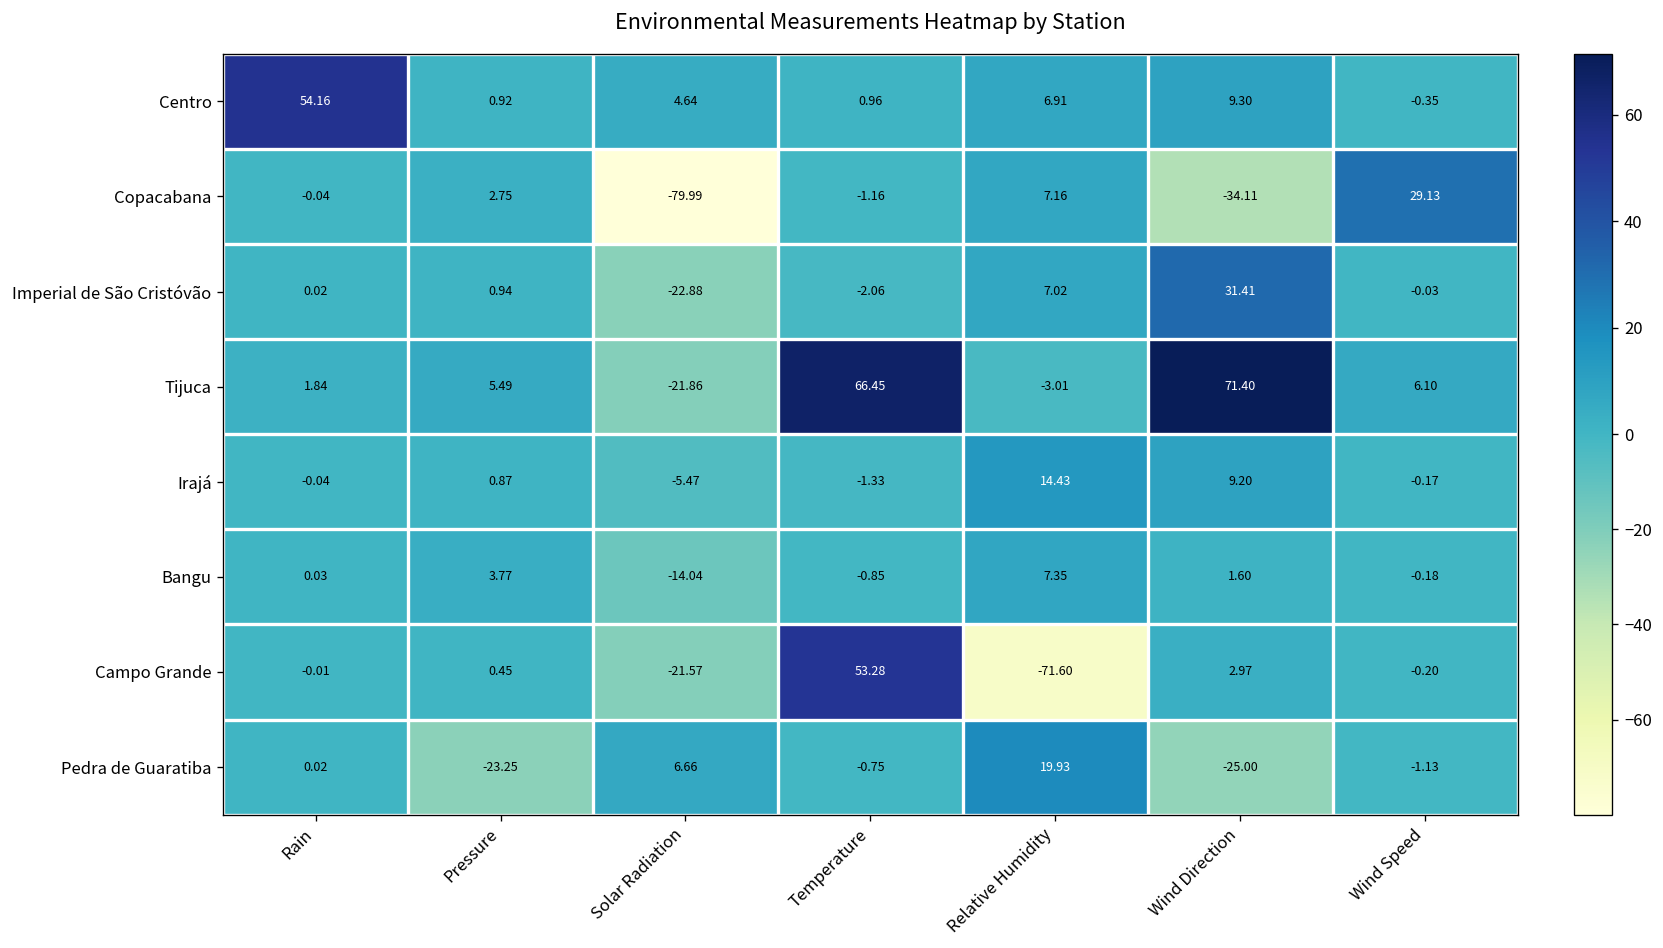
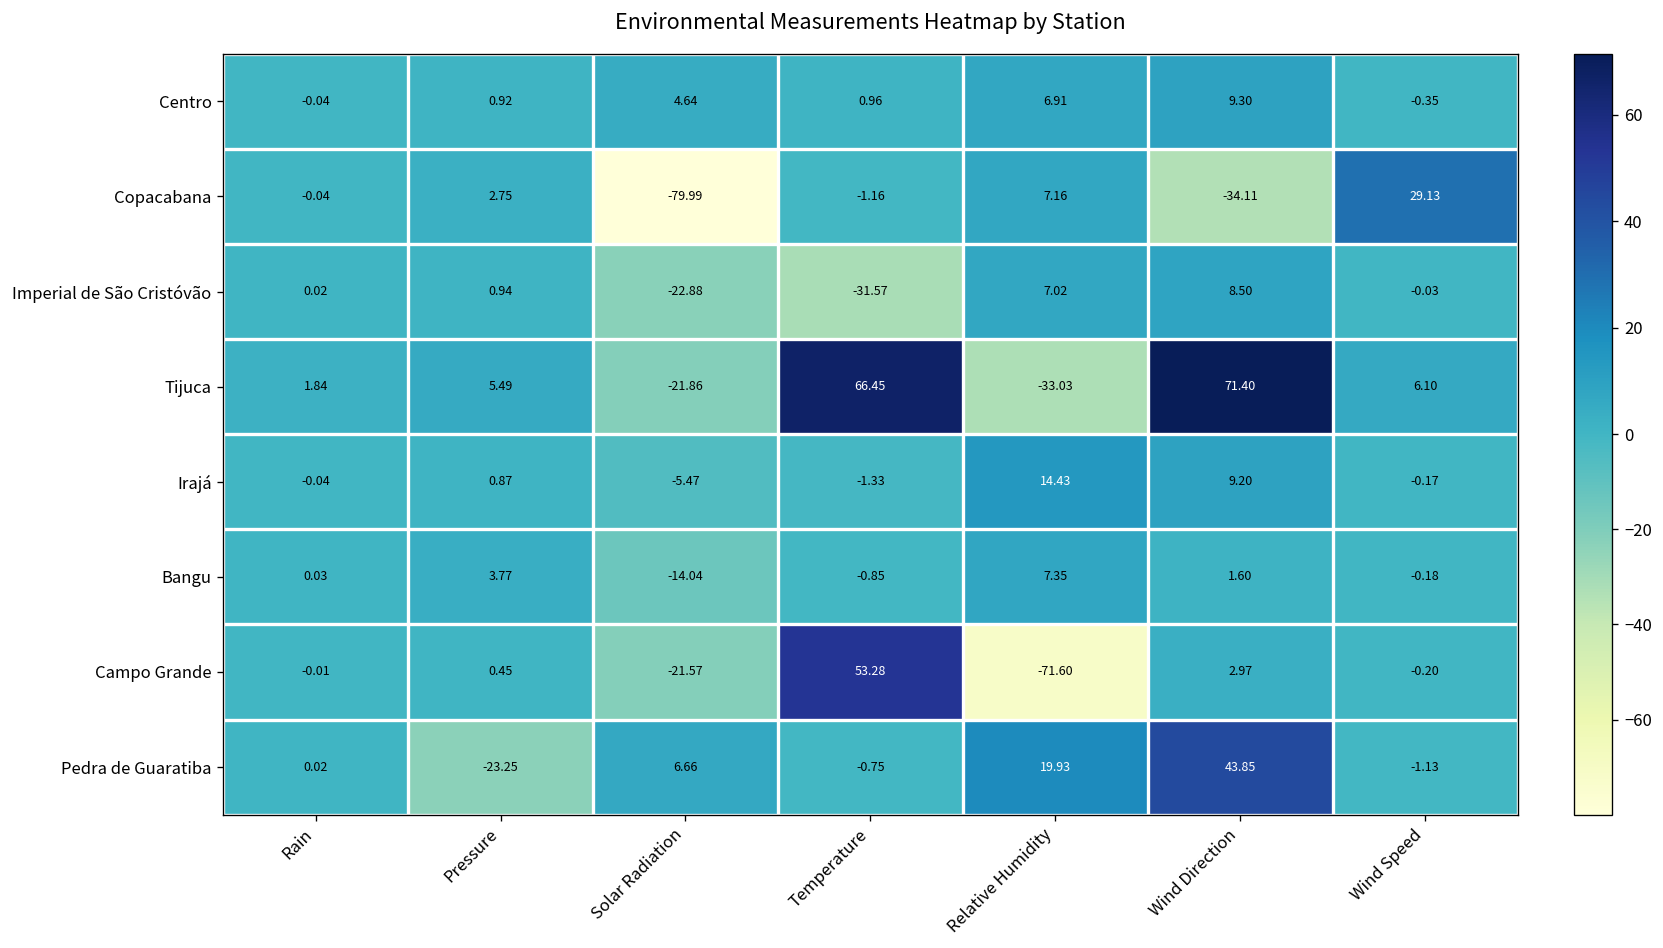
Centro, Rain: 54.16 -> -0.04
Imperial de São Cristóvão, Temperature: -2.06 -> -31.57
Imperial de São Cristóvão, Wind Direction: 31.41 -> 8.50
Tijuca, Relative Humidity: -3.01 -> -33.03
Pedra de Guaratiba, Wind Direction: -25.00 -> 43.85
